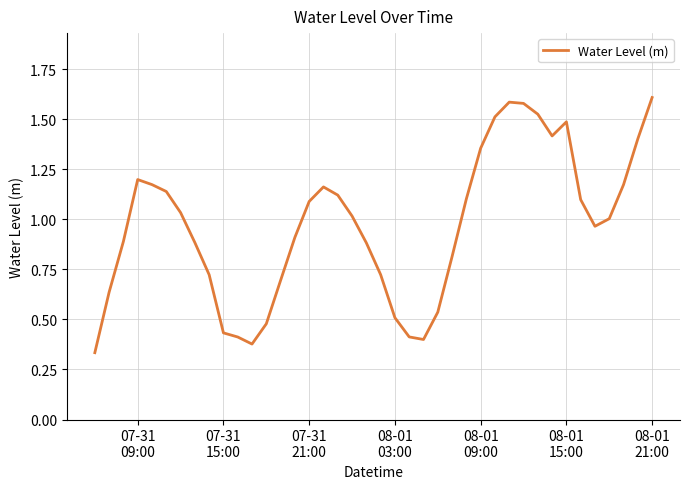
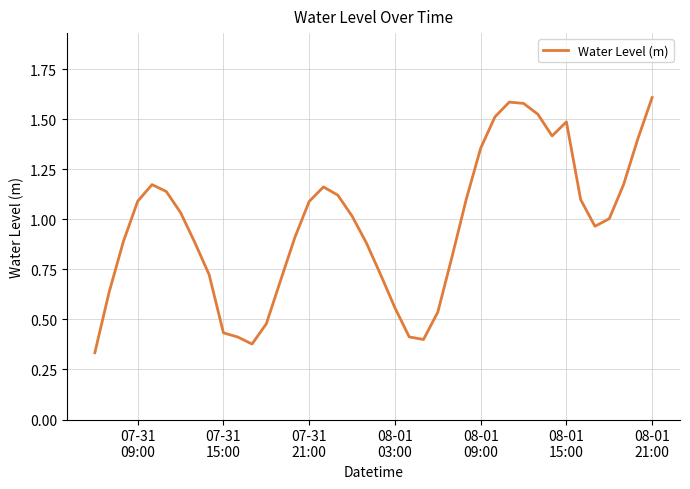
07-31 09:00: 1.20 -> 1.09
08-01 03:00: 0.51 -> 0.56
